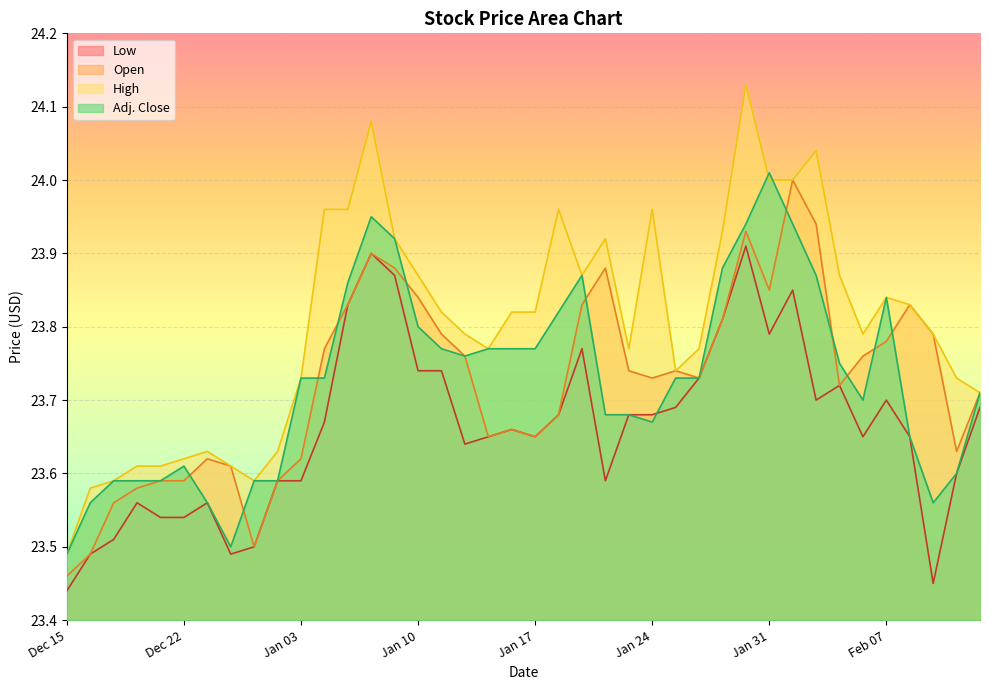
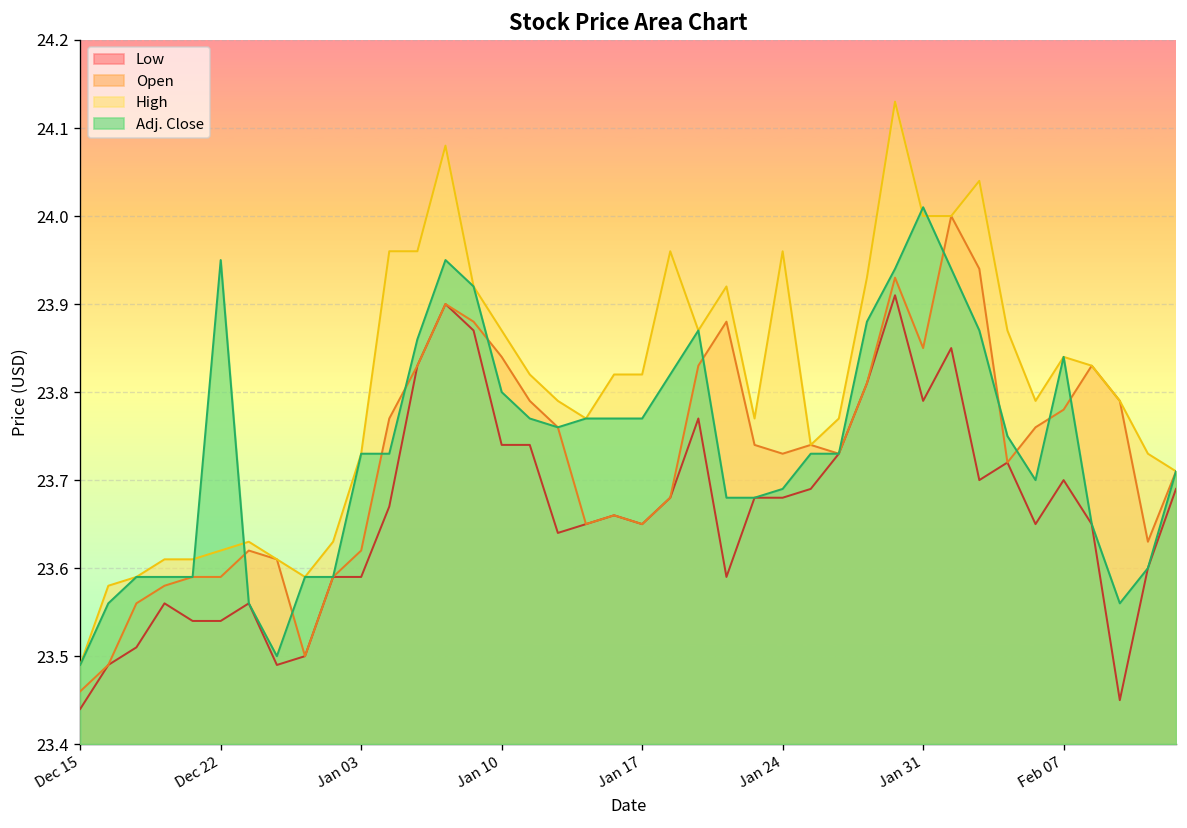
Adj. Close, Dec 22: 23.61 -> 23.95
Adj. Close, Jan 24: 23.67 -> 23.69
